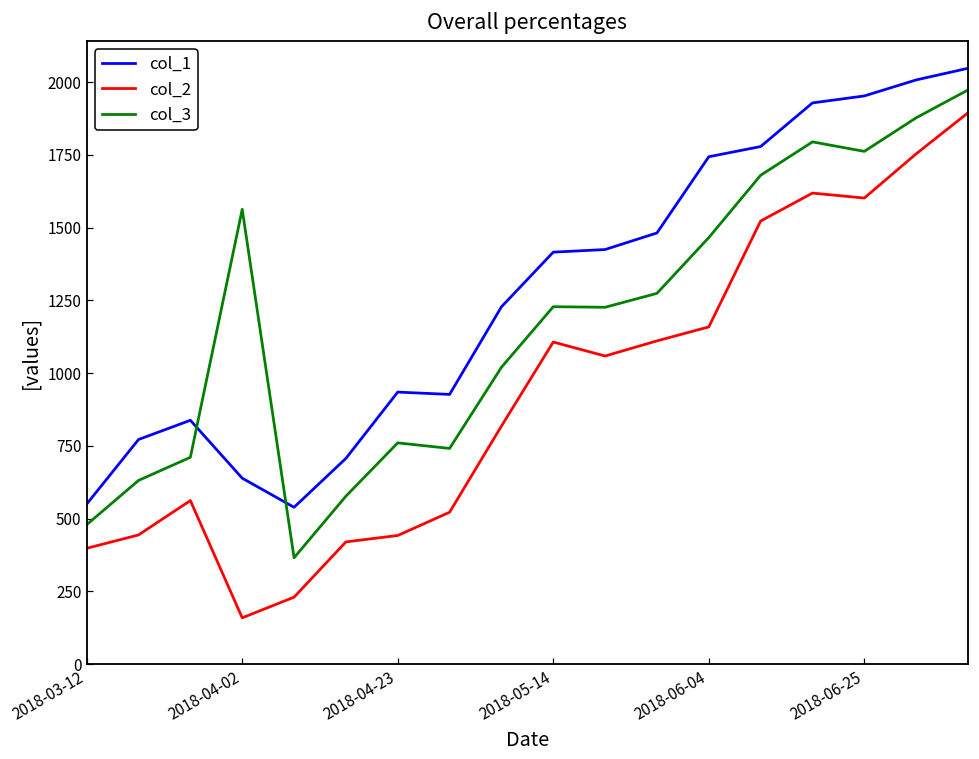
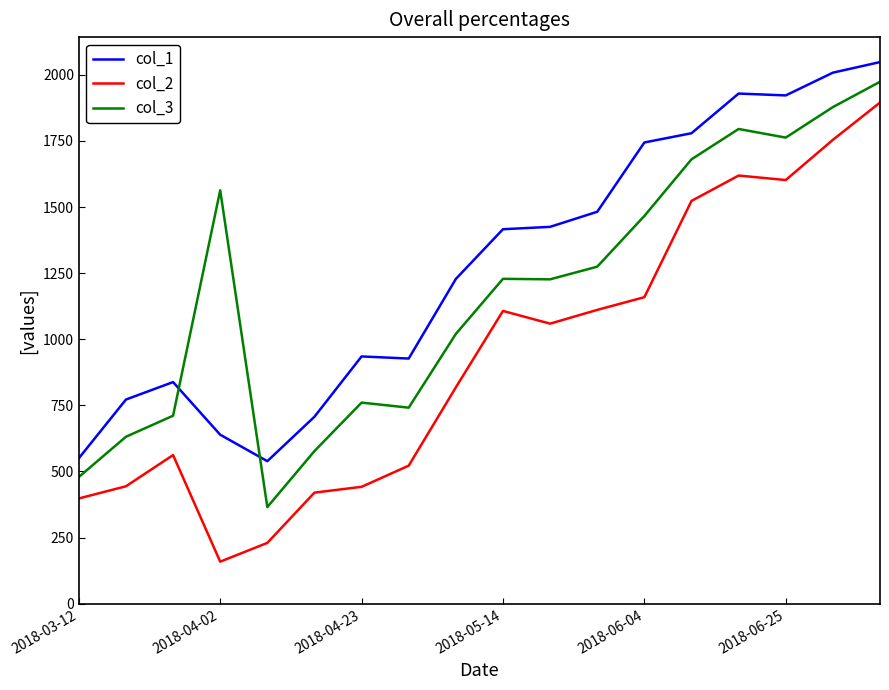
col_1, 2018-06-25: 1950 -> 1920
